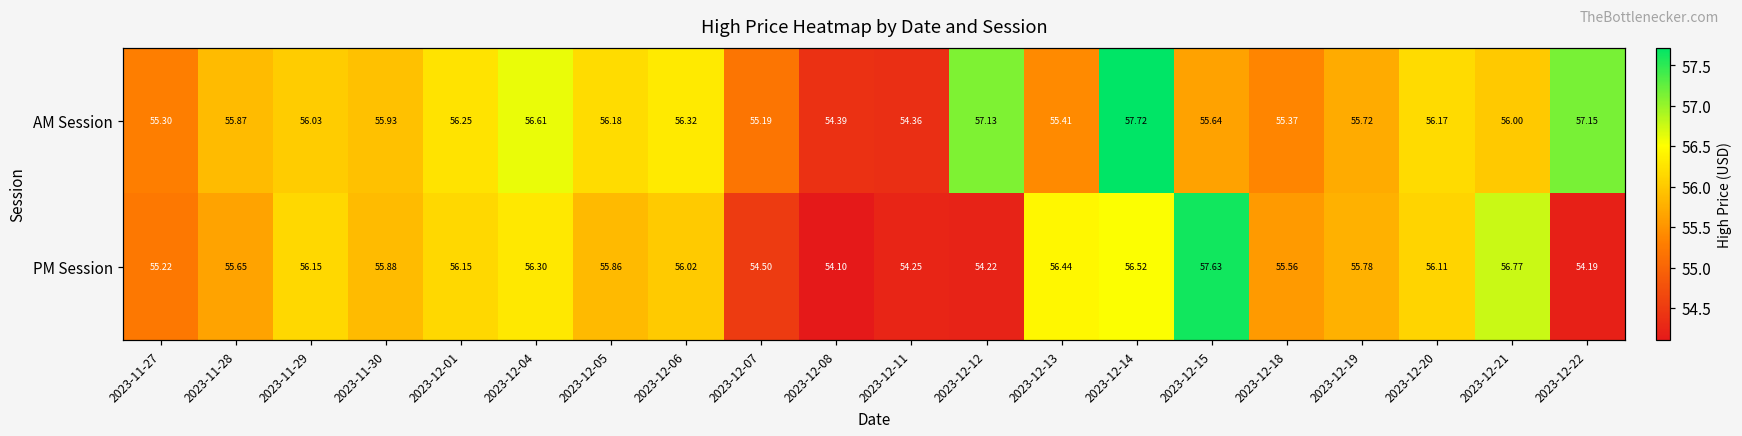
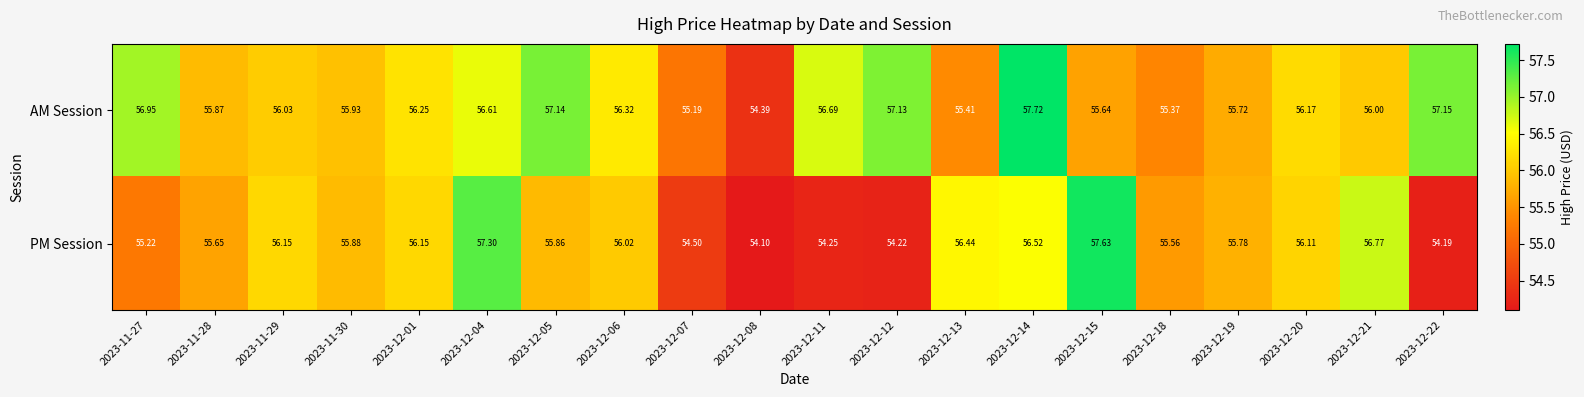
AM Session, 2023-11-27: 55.30 -> 56.95
AM Session, 2023-12-05: 56.18 -> 57.14
AM Session, 2023-12-11: 54.36 -> 56.69
PM Session, 2023-12-04: 56.30 -> 57.30
